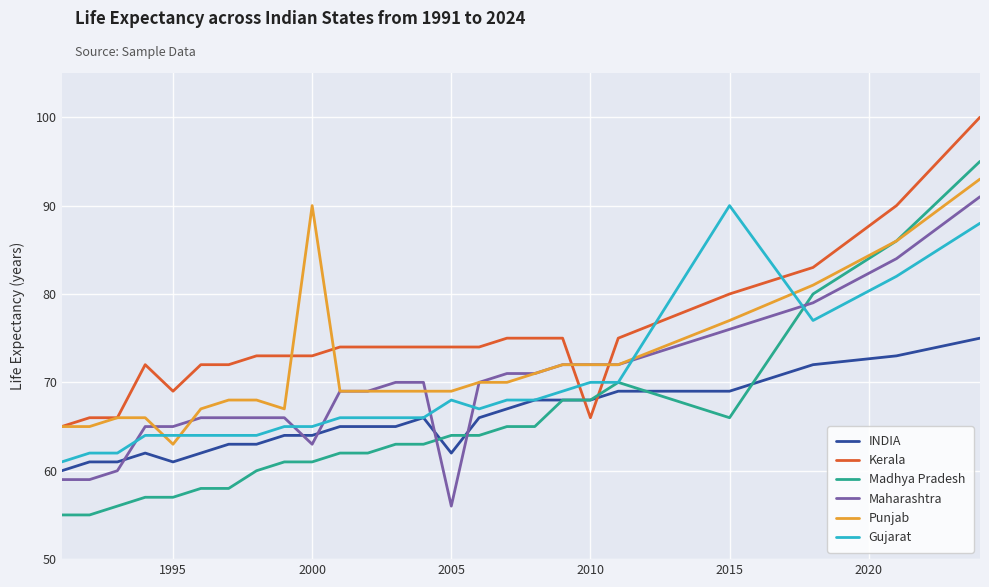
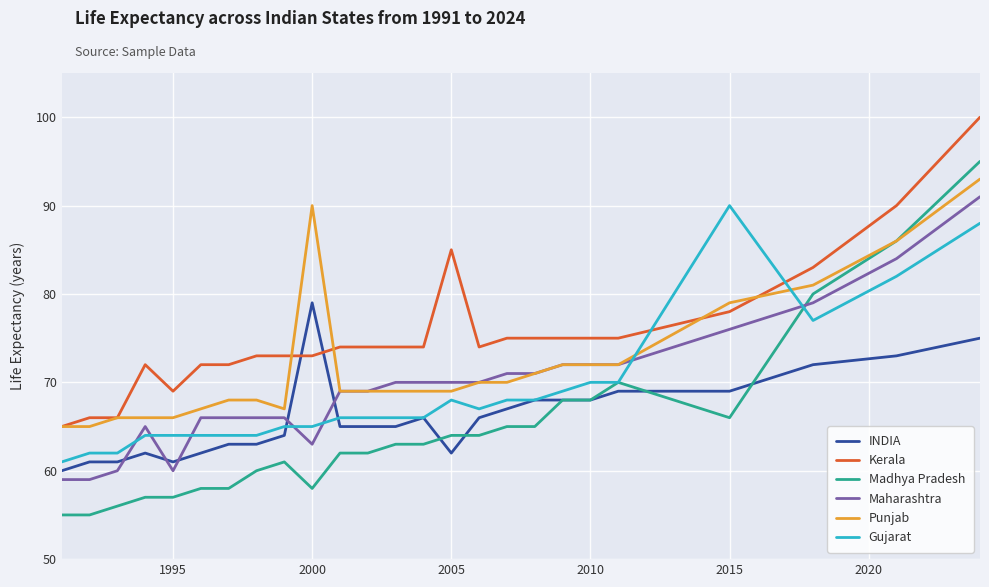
Maharashtra, 1995: 65 -> 60
Punjab, 1995: 63 -> 66
INDIA, 2000: 64 -> 79
Madhya Pradesh, 2000: 61 -> 58
Kerala, 2005: 74 -> 85
Maharashtra, 2005: 56 -> 70
Kerala, 2010: 66 -> 75
Kerala, 2015: 80 -> 78
Punjab, 2015: 77 -> 79
